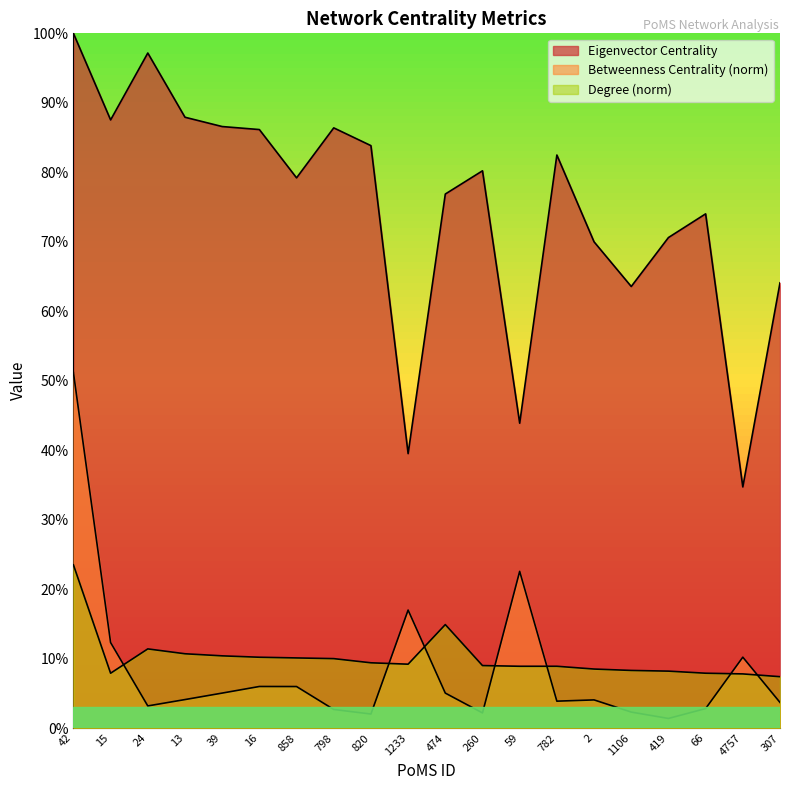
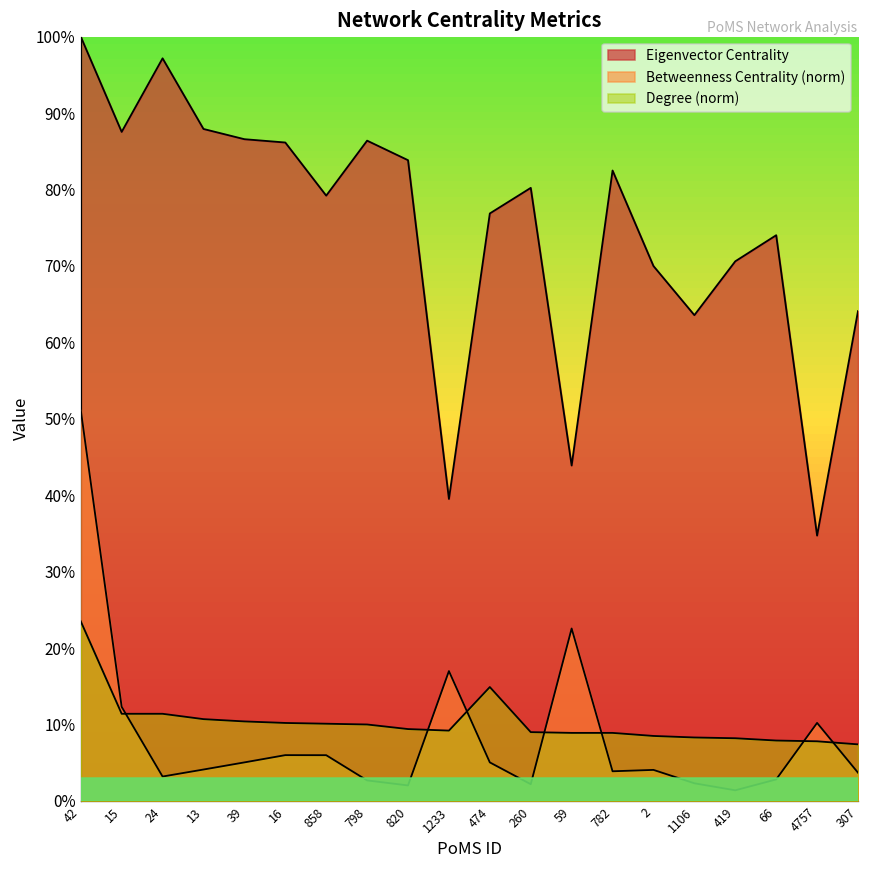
Degree (norm), 15: 8% -> 11%
